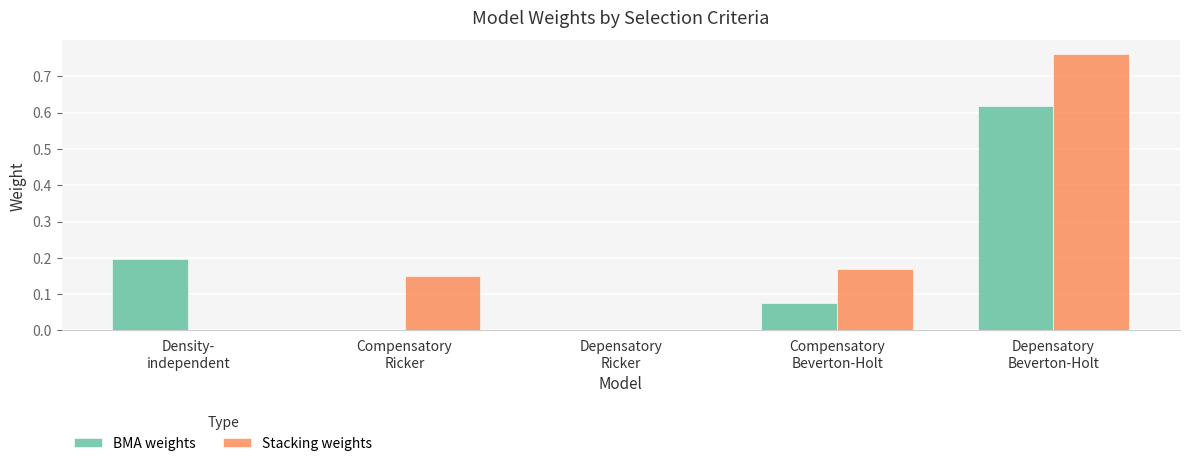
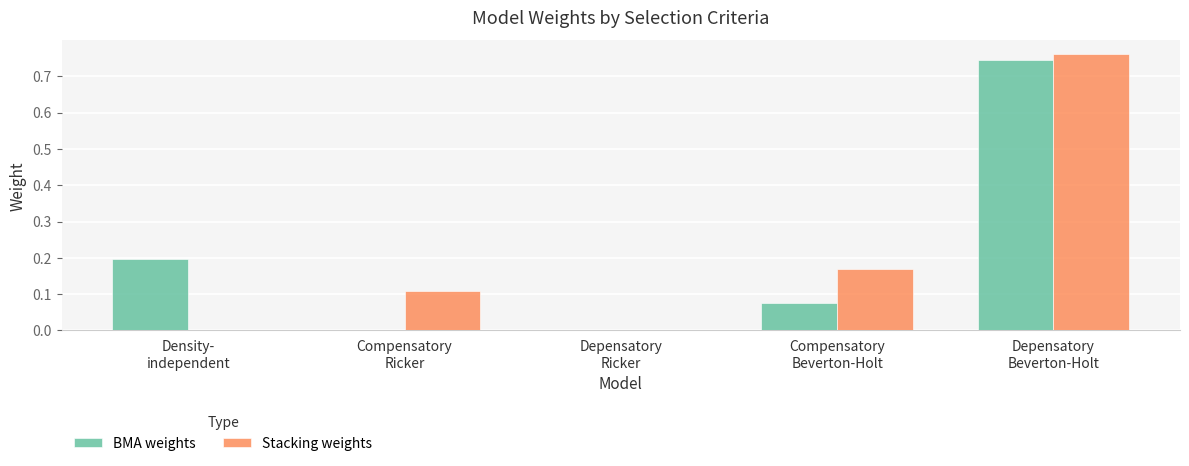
Stacking weights, Compensatory Ricker: 0.15 -> 0.11
BMA weights, Depensatory Beverton-Holt: 0.62 -> 0.74
